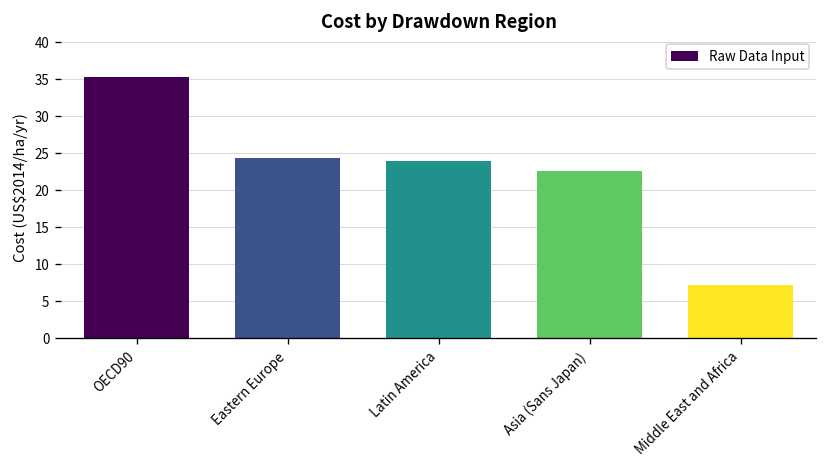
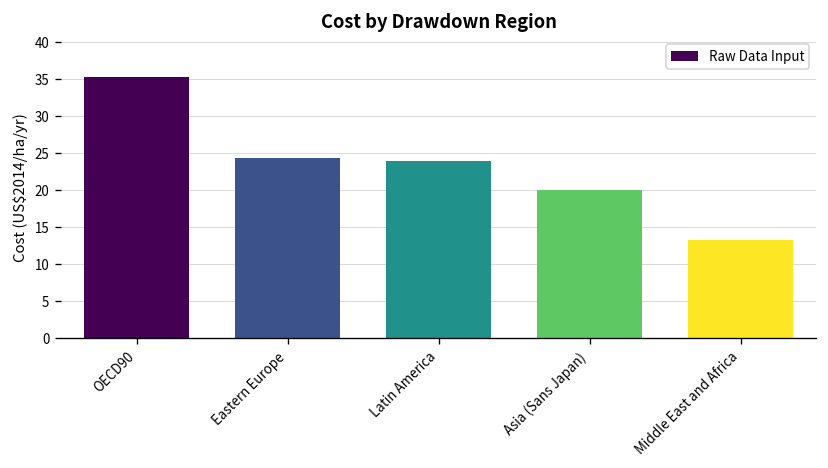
Asia (Sans Japan): 23 -> 20
Middle East and Africa: 7 -> 13
